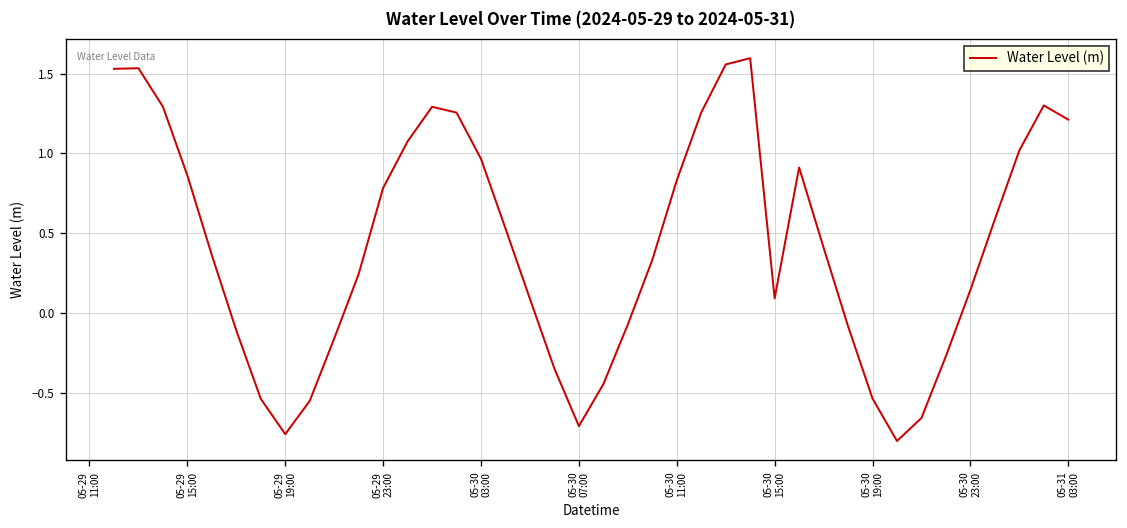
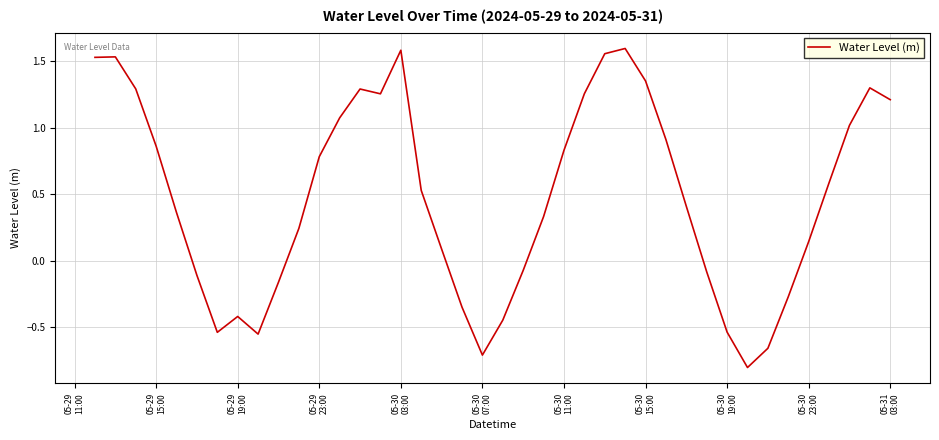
05-29 19:00: -0.76 -> -0.42
05-30 03:00: 0.97 -> 1.58
05-30 15:00: 0.09 -> 1.35
